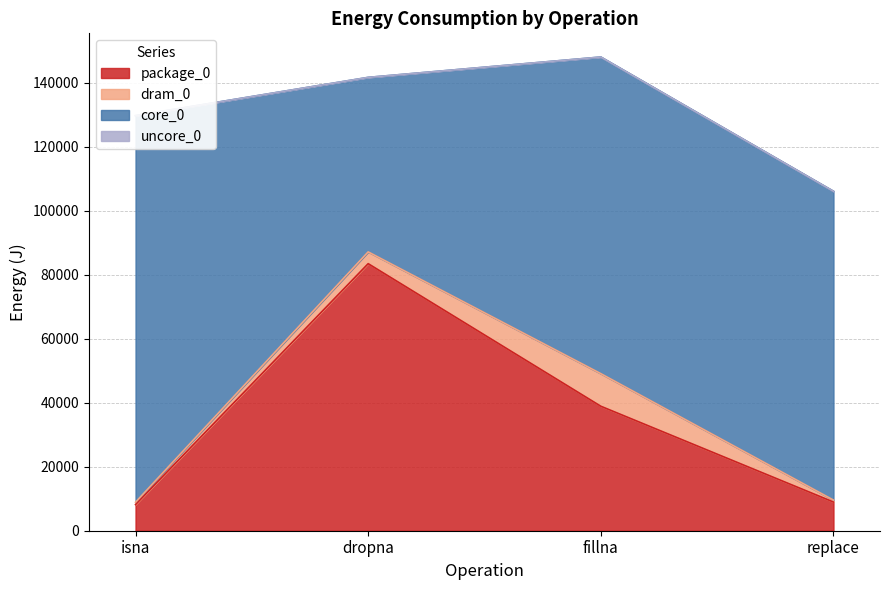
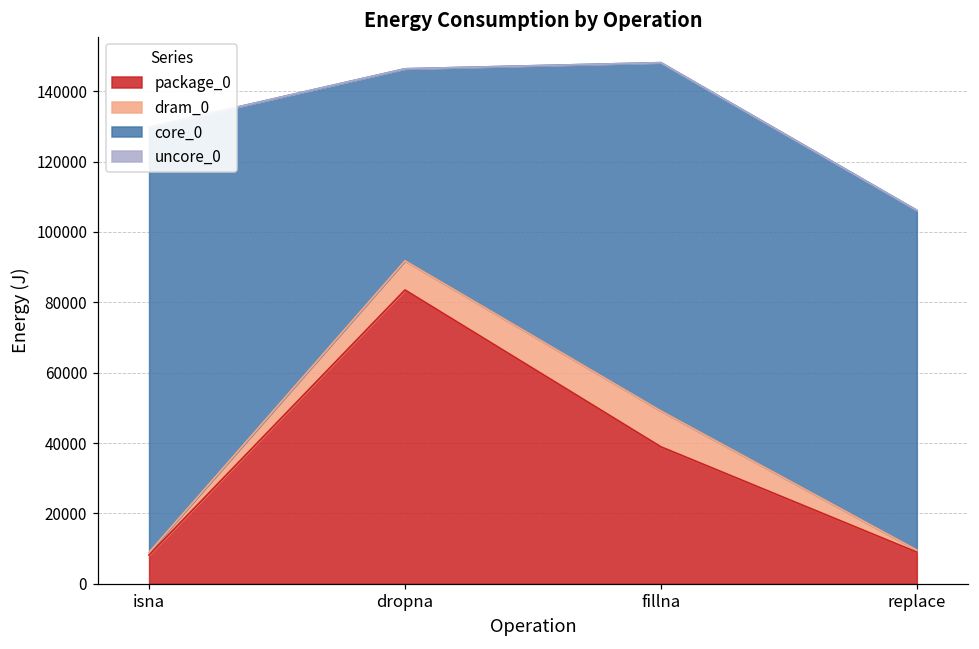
dram_0, dropna: 4000 -> 8000
